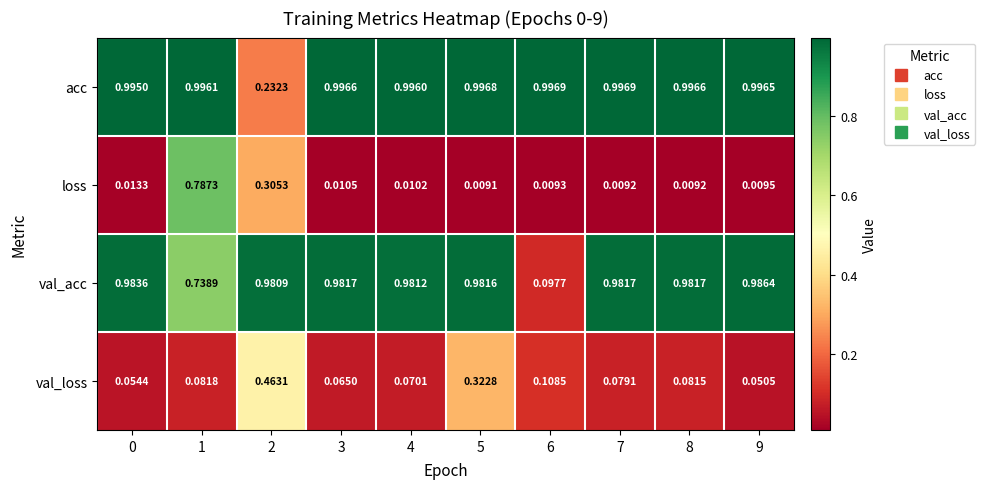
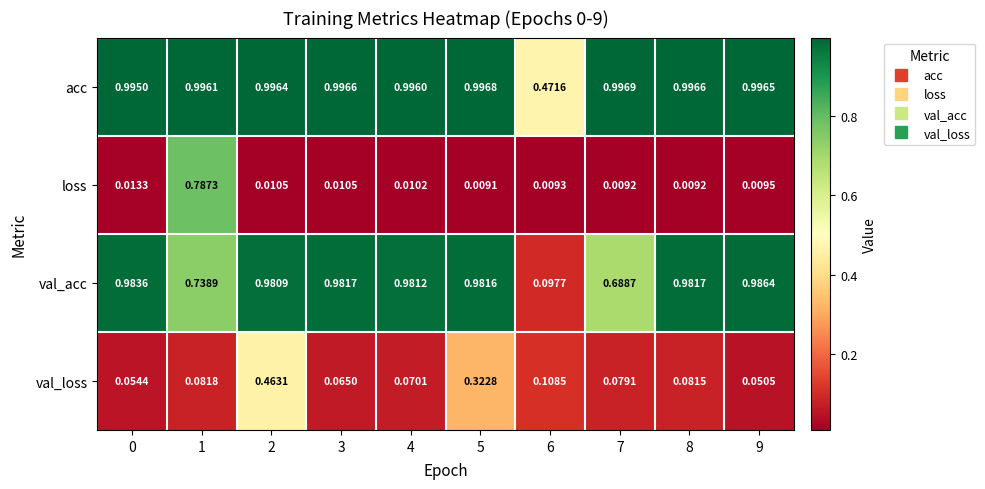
acc, 2: 0.2323 -> 0.9964
acc, 6: 0.9969 -> 0.4716
loss, 2: 0.3053 -> 0.0105
val_acc, 7: 0.9817 -> 0.6887
